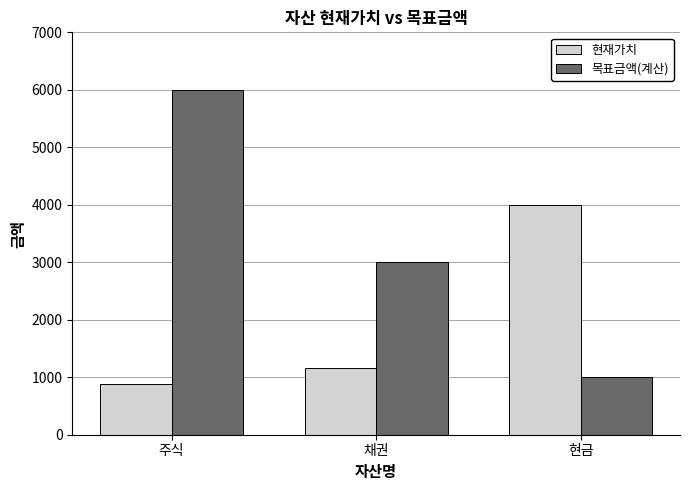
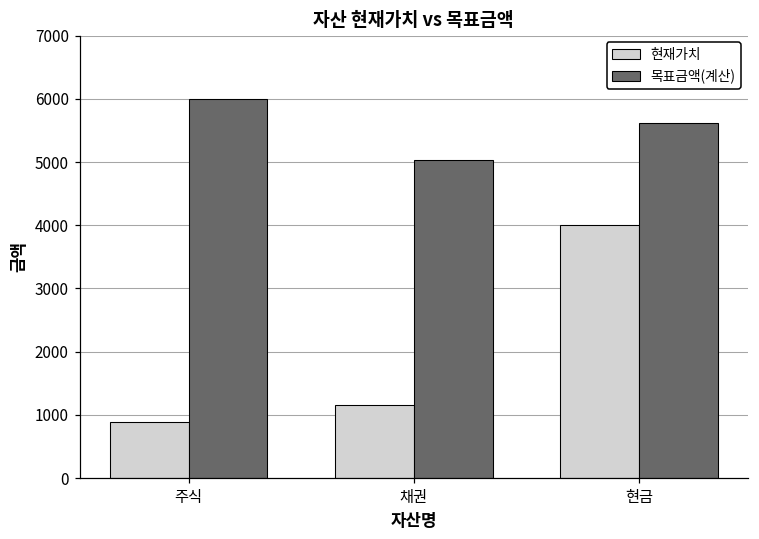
목표금액(계산), 채권: 3000 -> 5000
목표금액(계산), 현금: 1000 -> 5600
